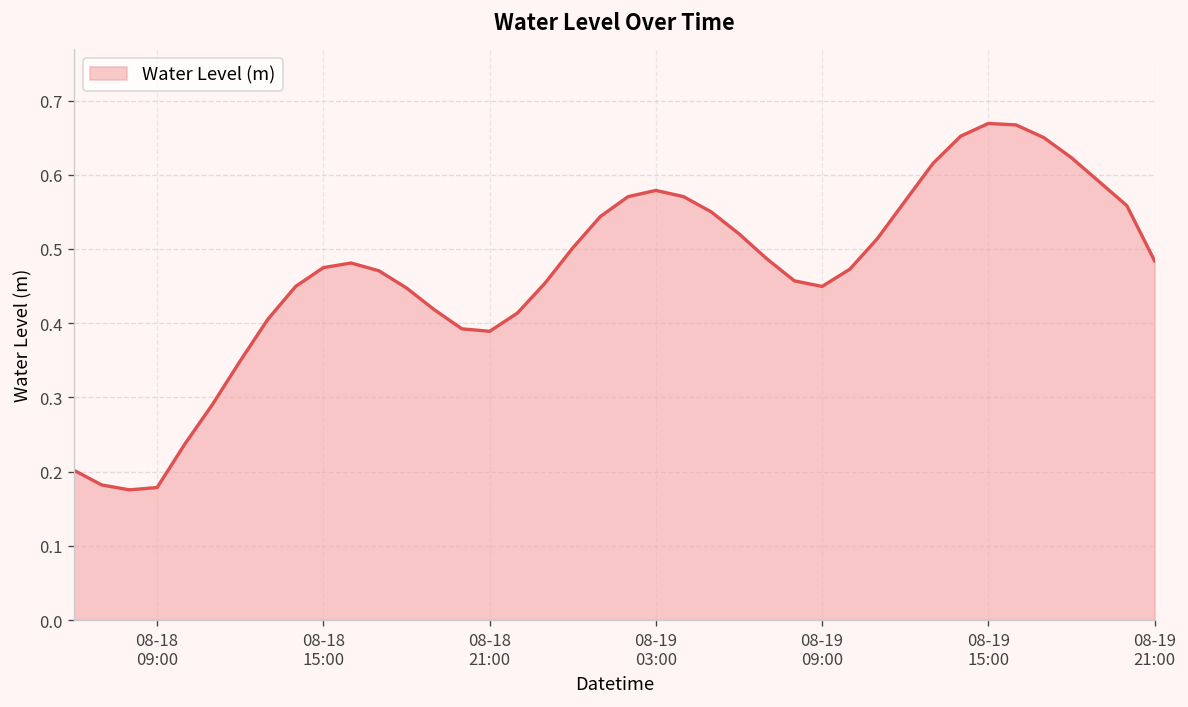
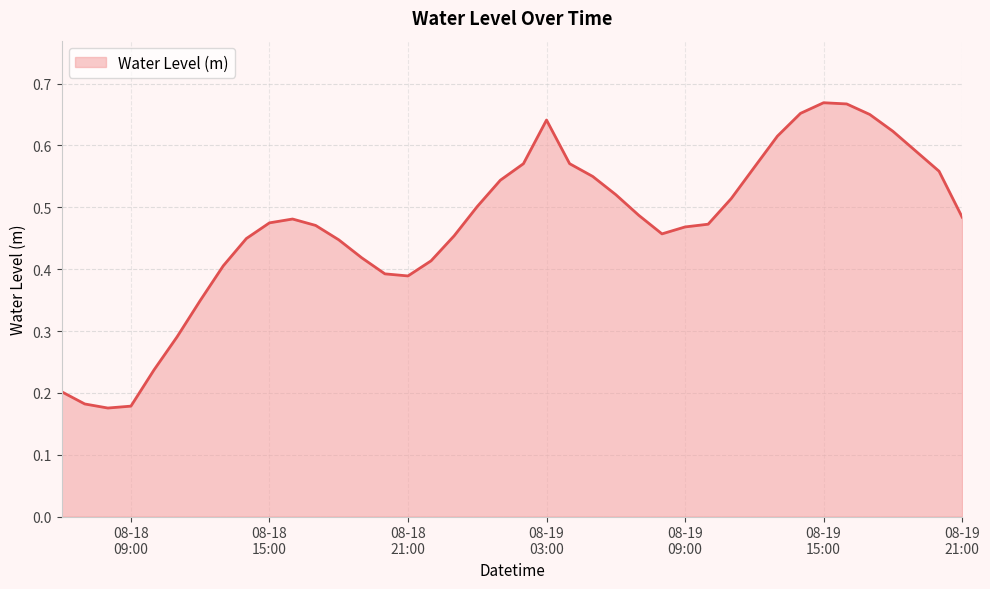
08-19 03:00: 0.58 -> 0.64
08-19 09:00: 0.45 -> 0.47
